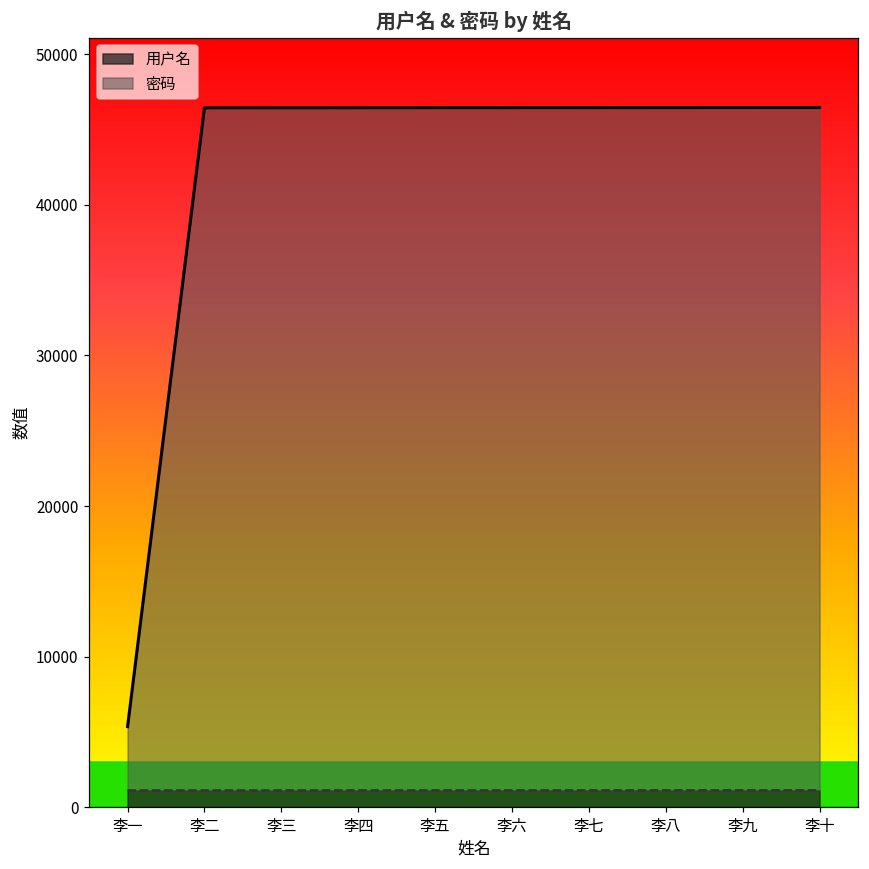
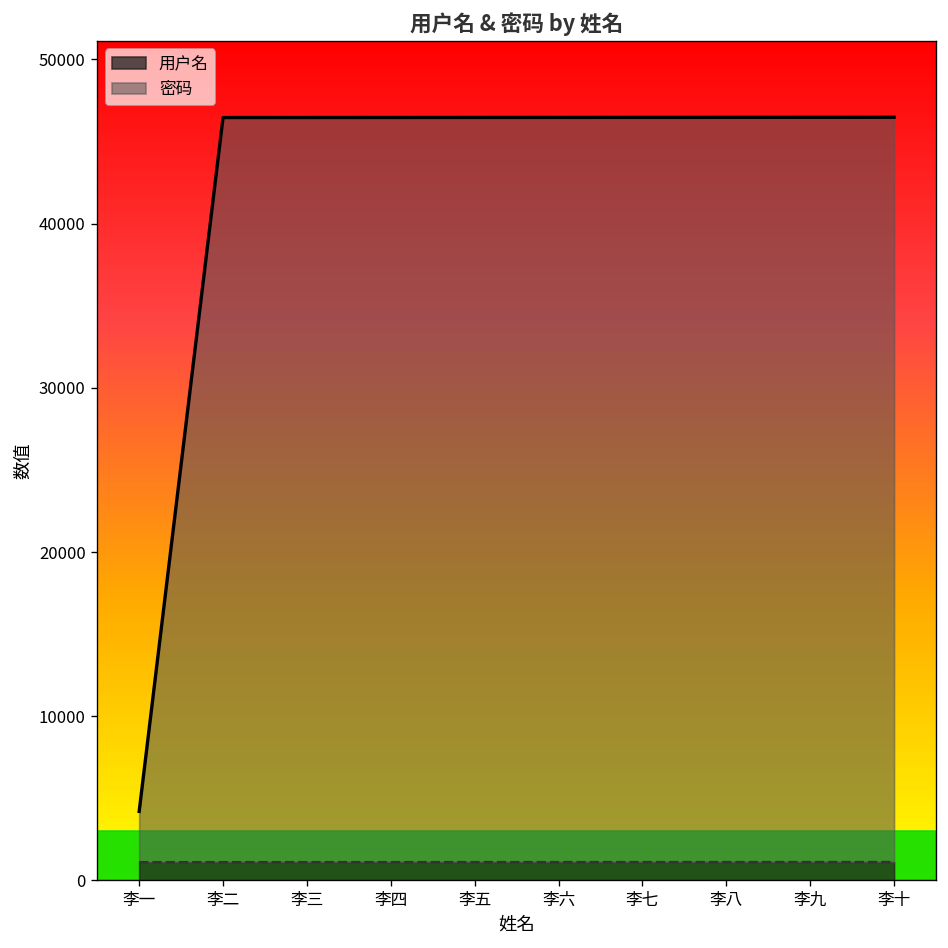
密码, 李一: 4200 -> 3100
